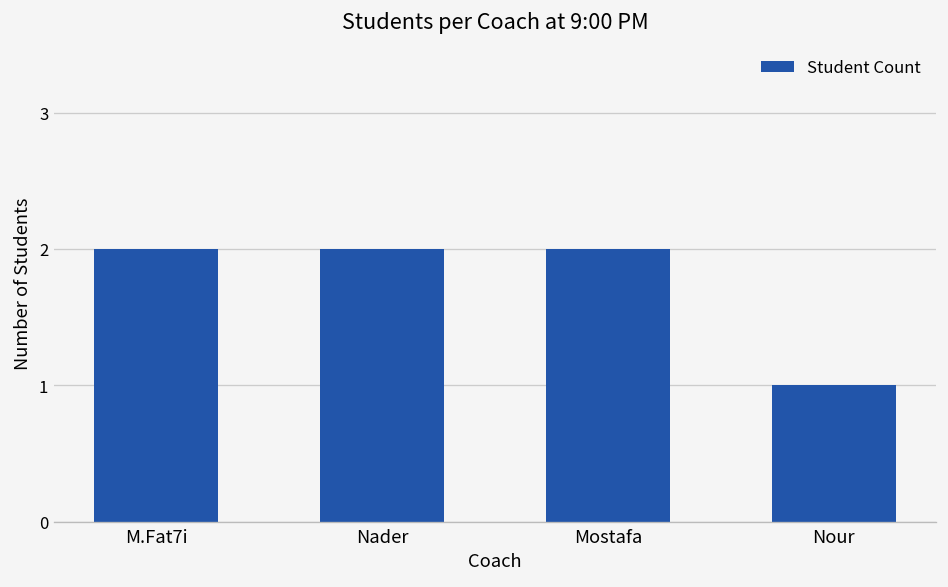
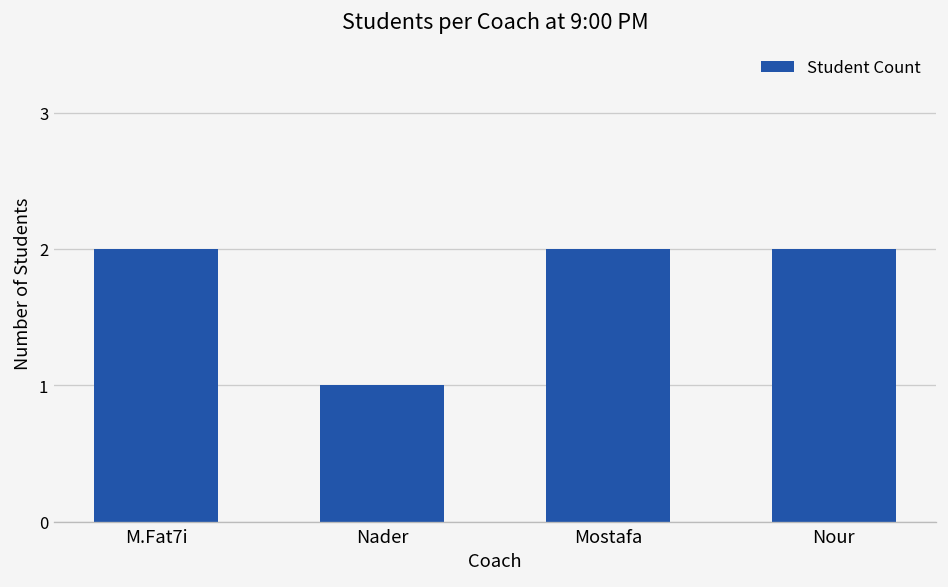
Nader: 2 -> 1
Nour: 1 -> 2
